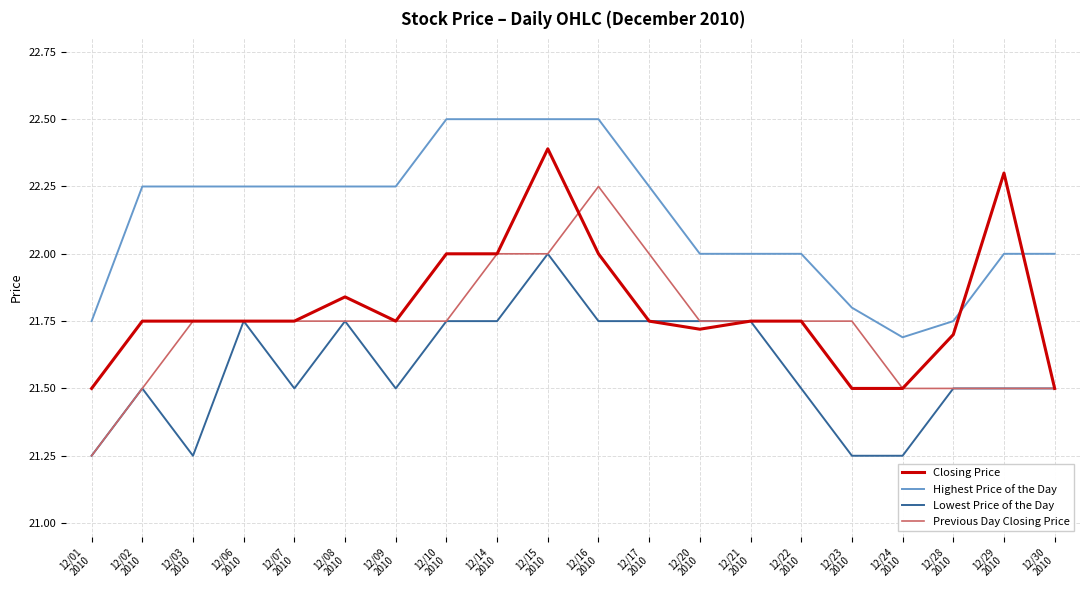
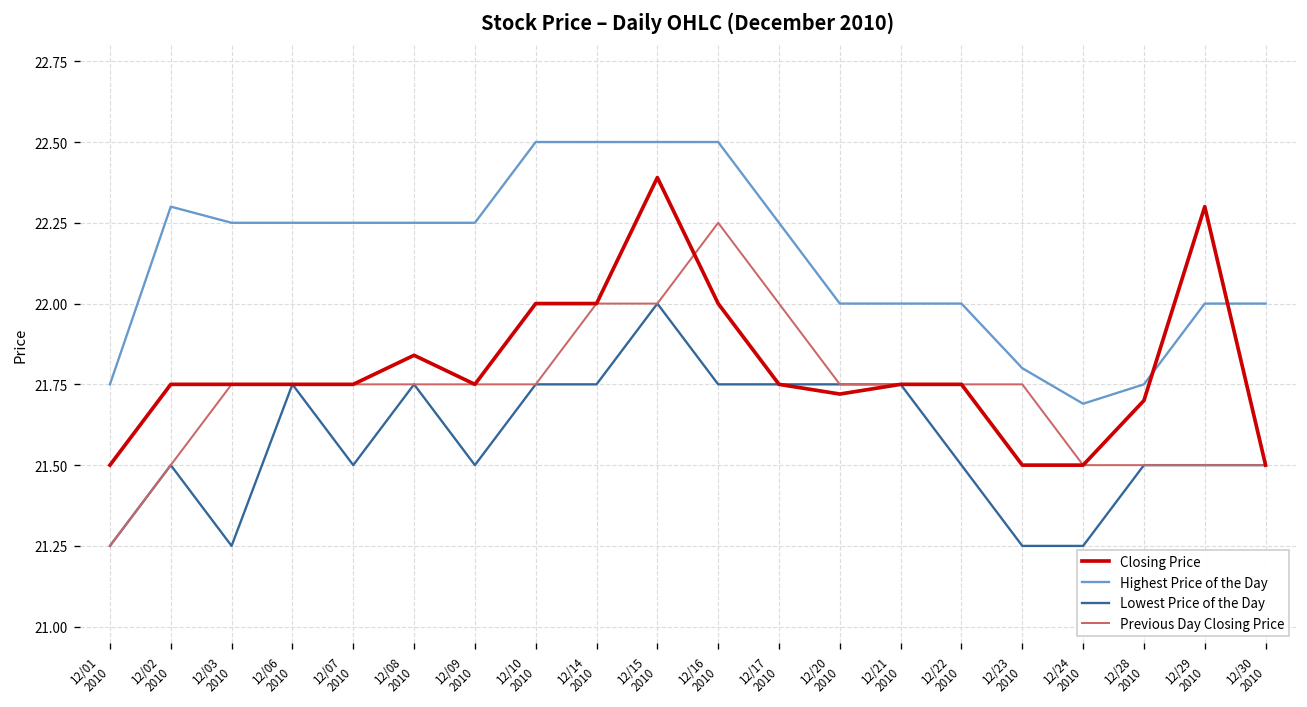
Highest Price of the Day, 12/02 2010: 22.25 -> 22.30
